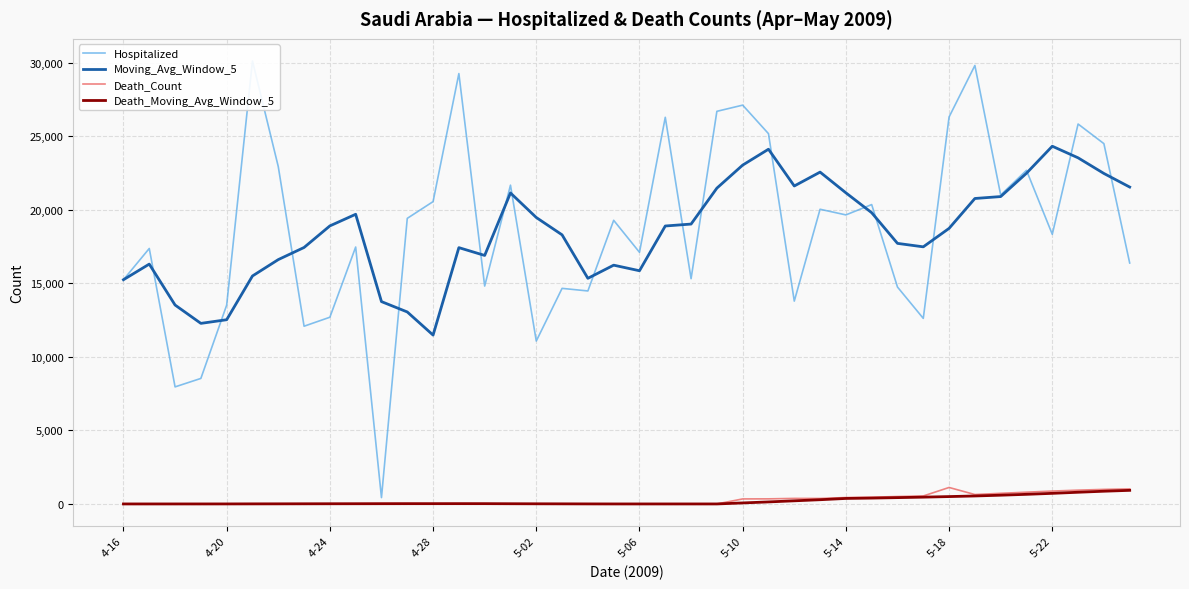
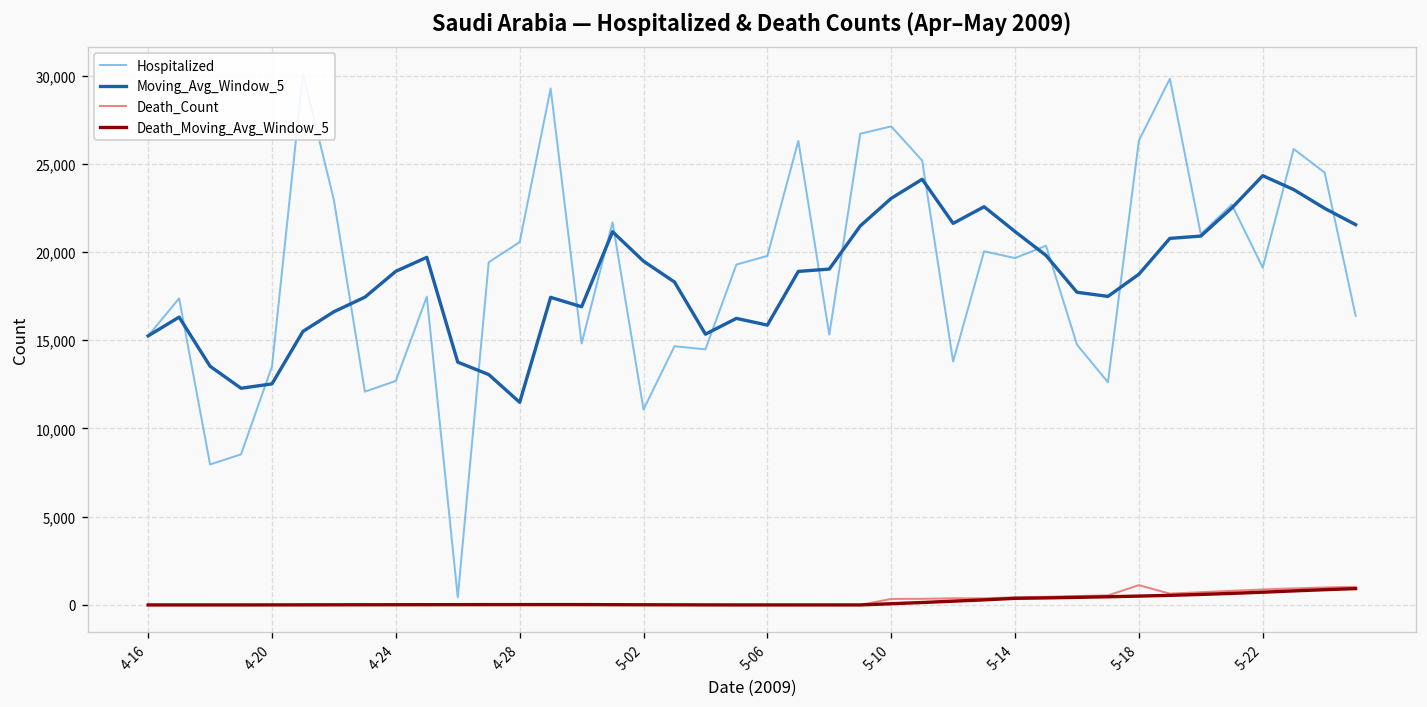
Hospitalized, 5-06: 17,100 -> 19,800
Hospitalized, 5-22: 18,300 -> 19,100
